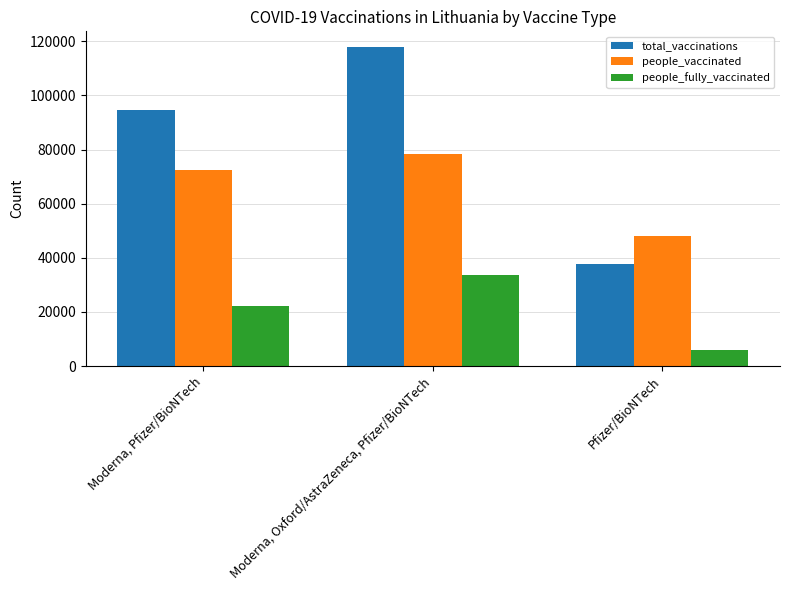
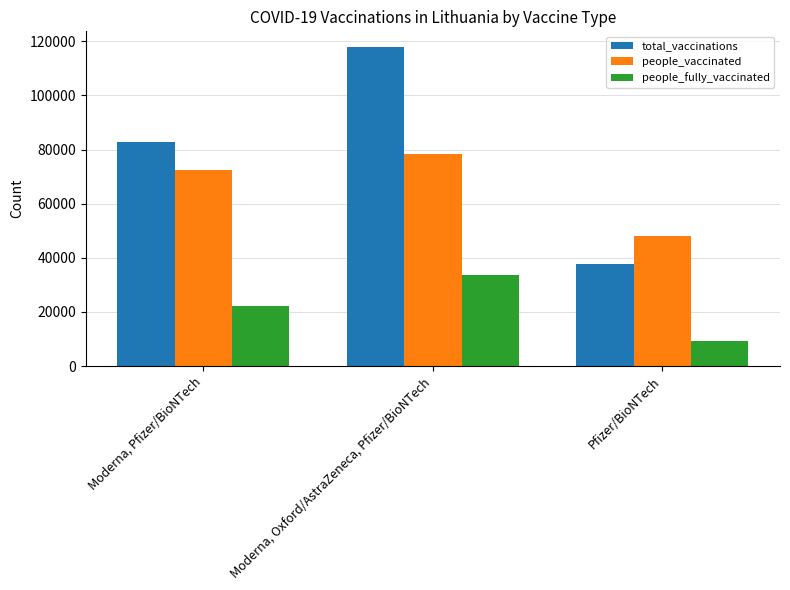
total_vaccinations, Moderna, Pfizer/BioNTech: 95000 -> 83000
people_fully_vaccinated, Pfizer/BioNTech: 6000 -> 9000
